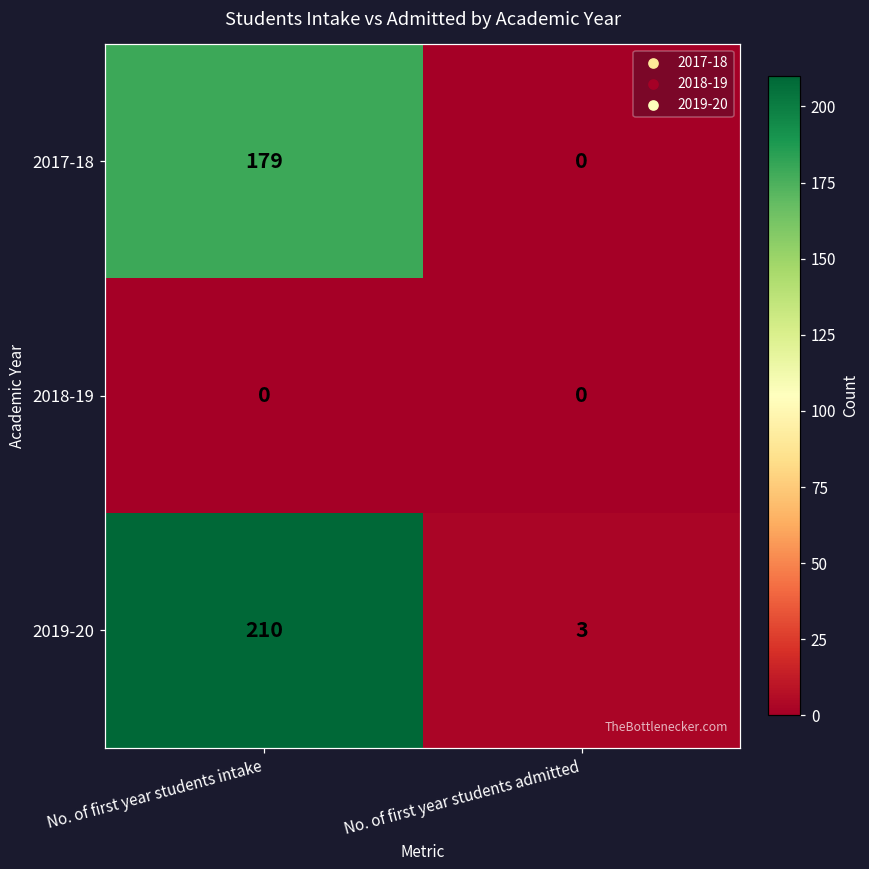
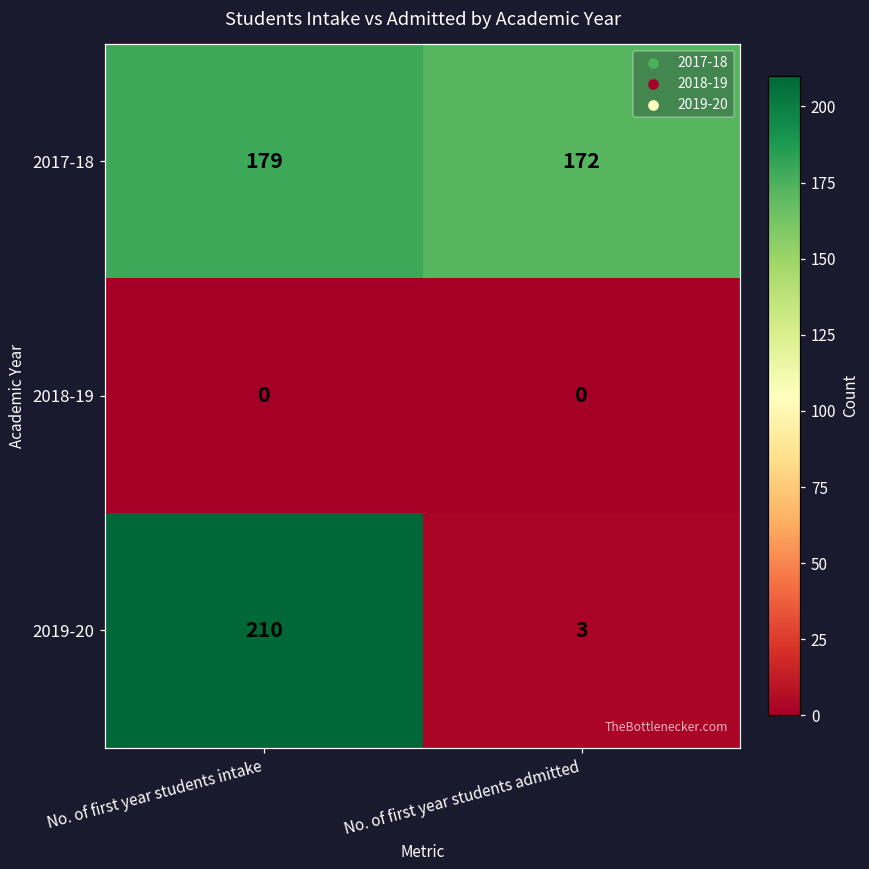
2017-18, No. of first year students admitted: 0 -> 172
